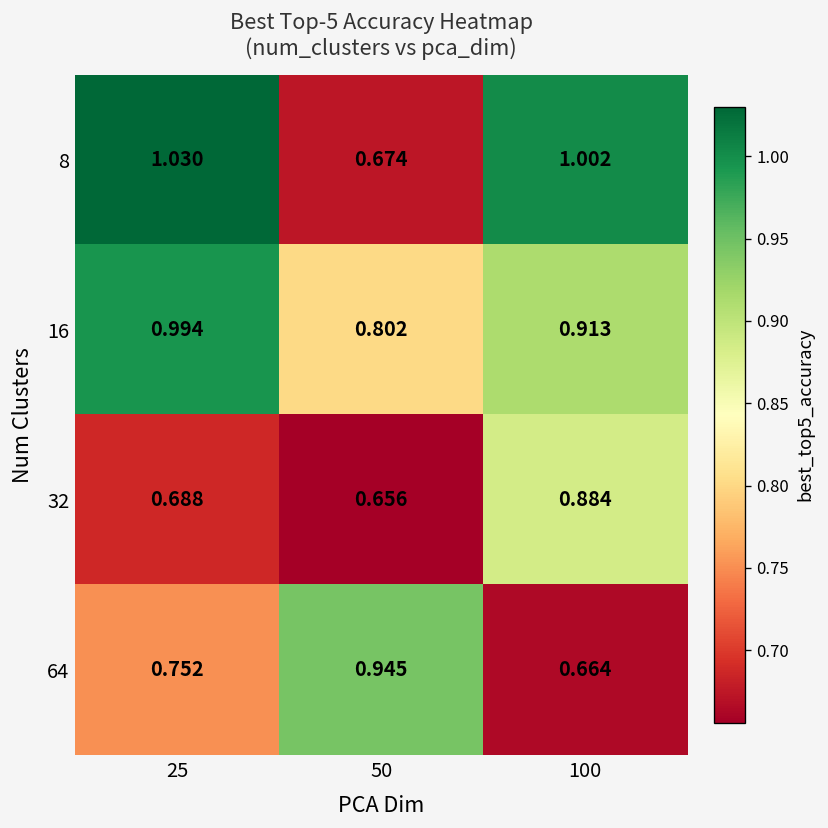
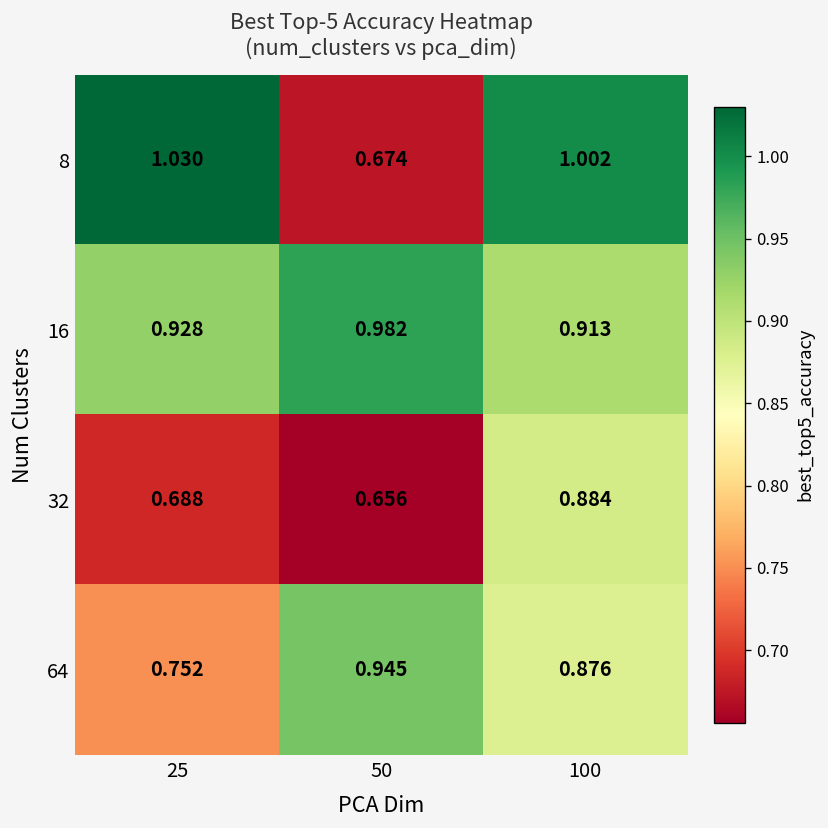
16, 25: 0.994 -> 0.928
16, 50: 0.802 -> 0.982
64, 100: 0.664 -> 0.876
